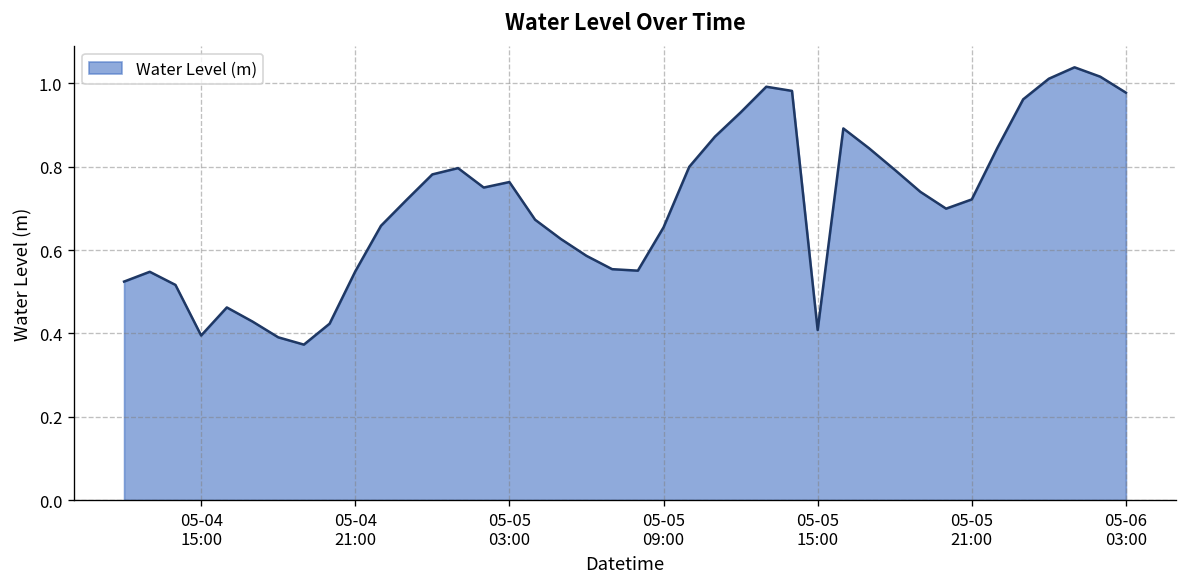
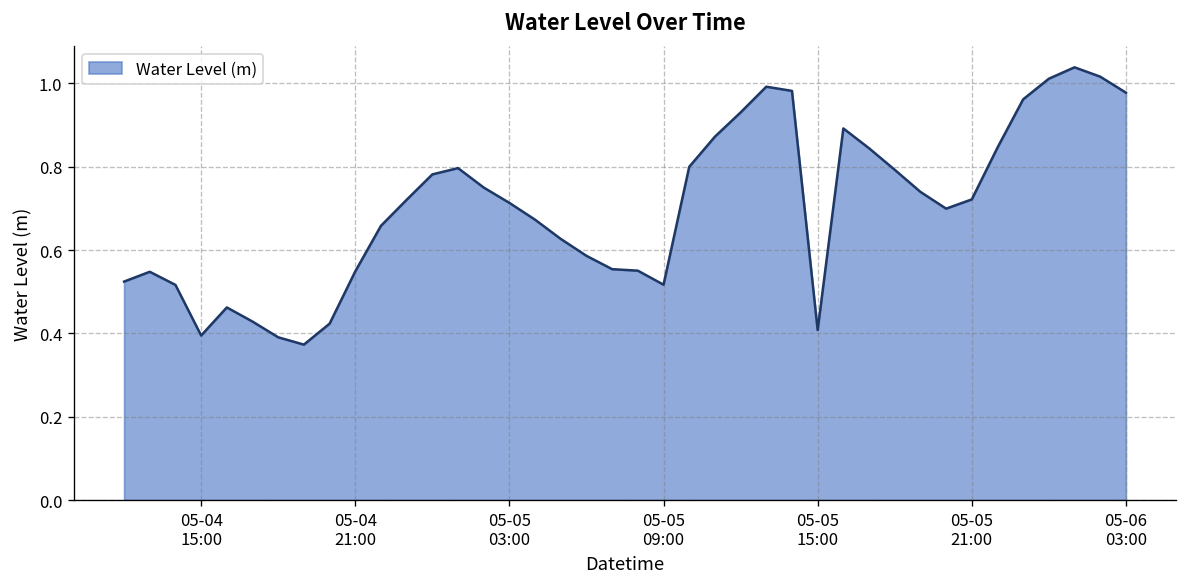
05-05 03:00: 0.76 -> 0.71
05-05 09:00: 0.65 -> 0.52
